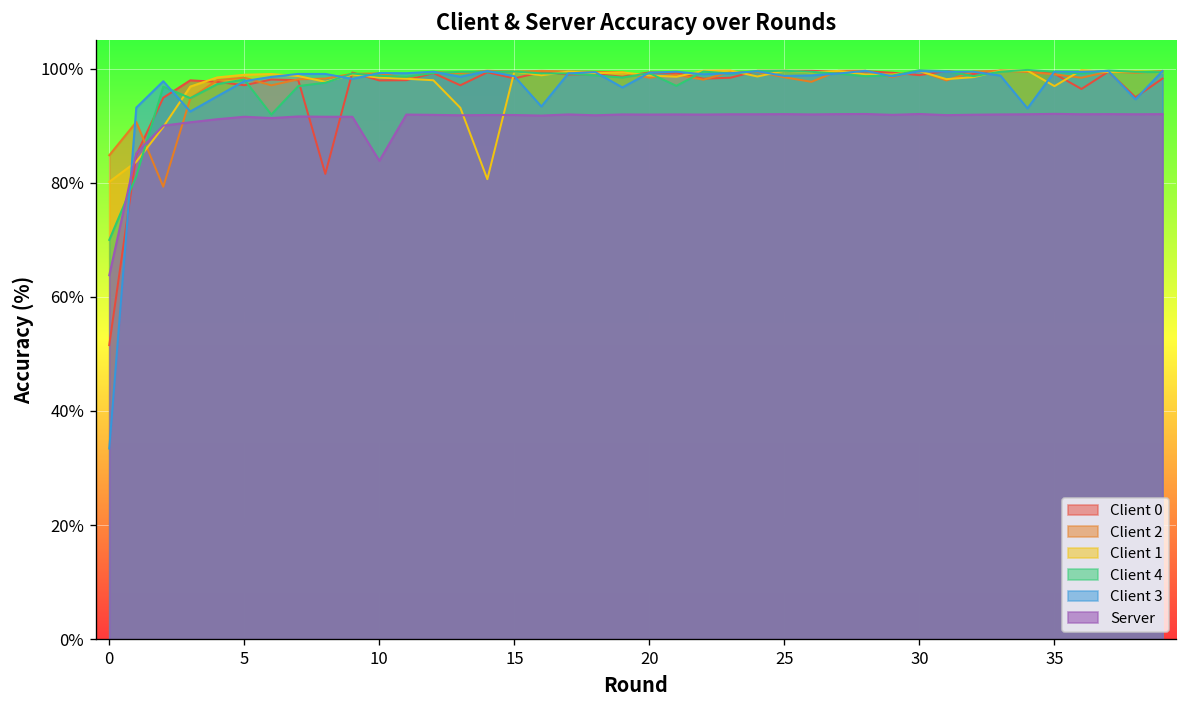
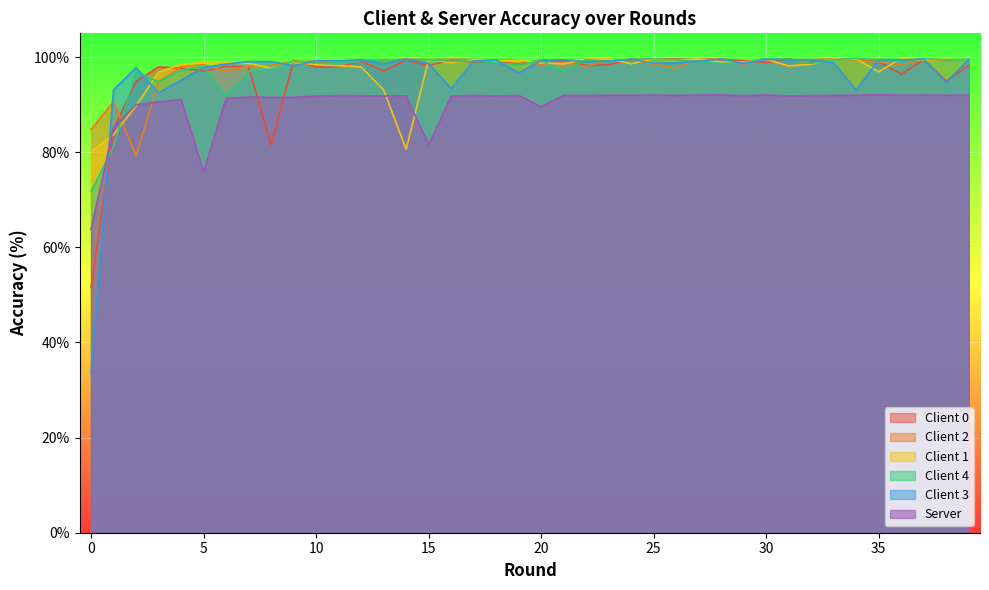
Client 4, 0: 70% -> 72%
Server, 5: 92% -> 76%
Server, 10: 84% -> 92%
Server, 15: 92% -> 82%
Server, 20: 92% -> 90%
